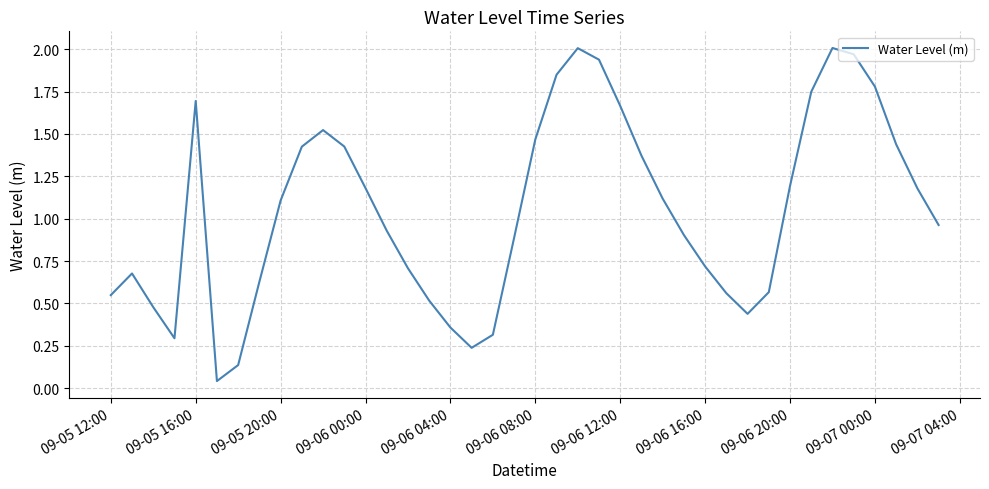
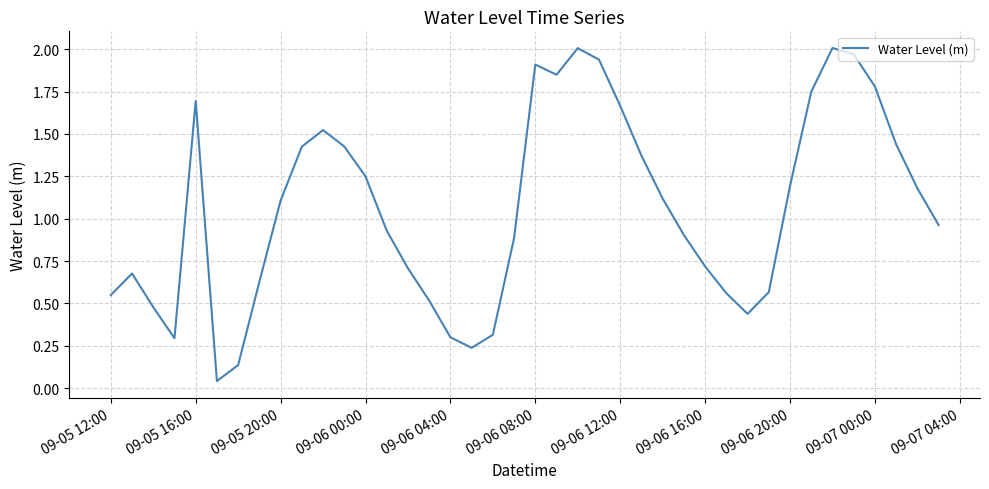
09-06 00:00: 1.18 -> 1.25
09-06 04:00: 0.36 -> 0.30
09-06 08:00: 1.47 -> 1.91
